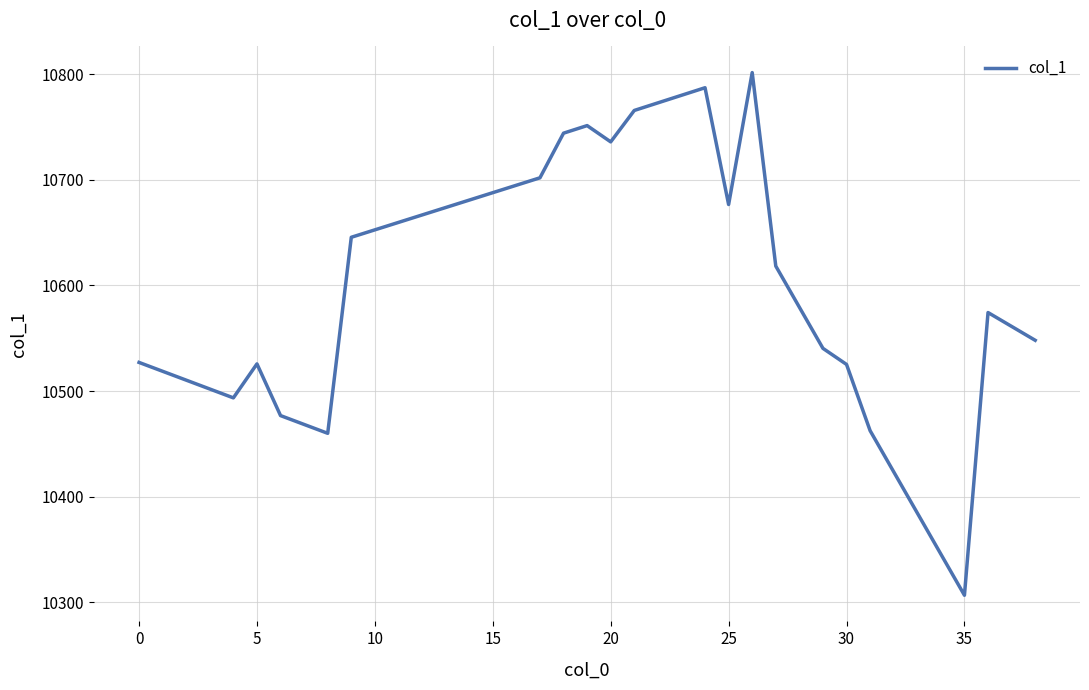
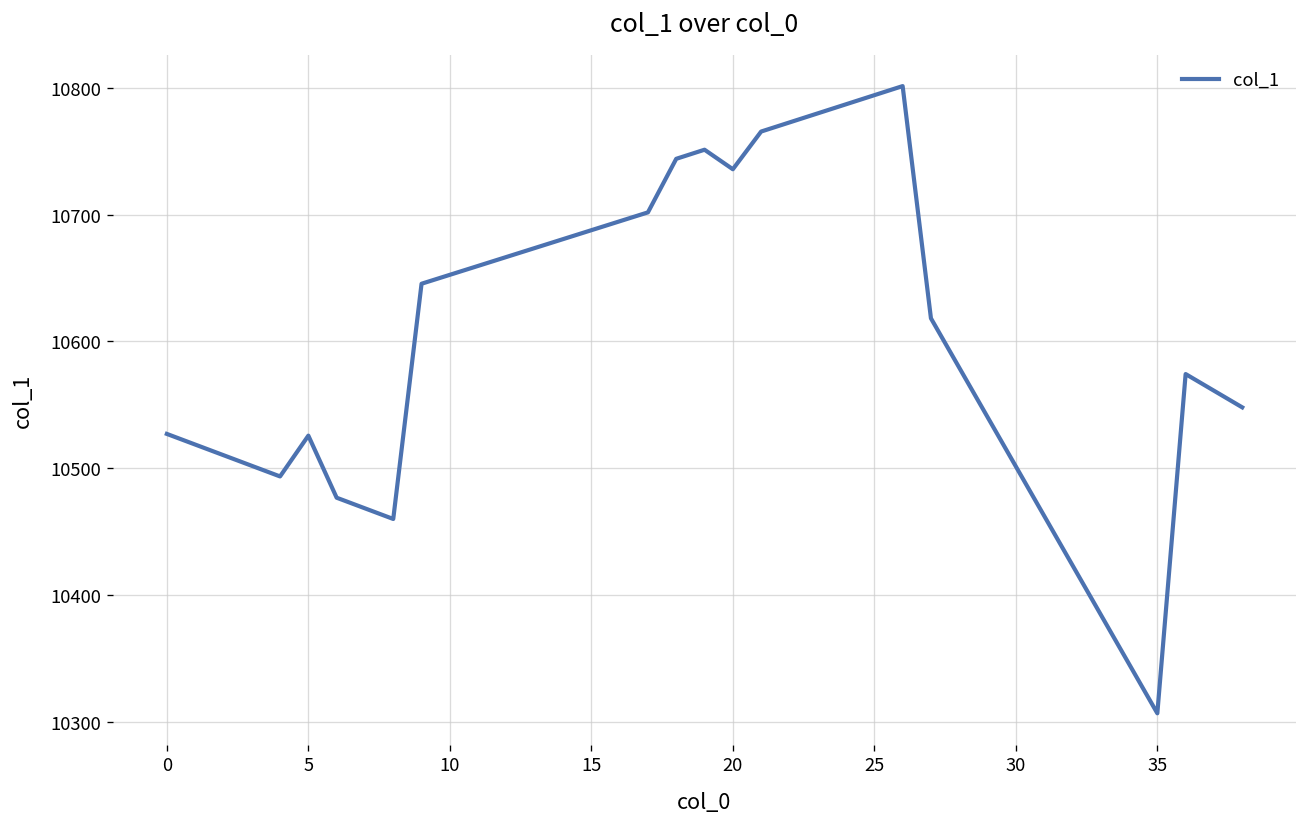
25: 10677 -> 10794
30: 10525 -> 10501
